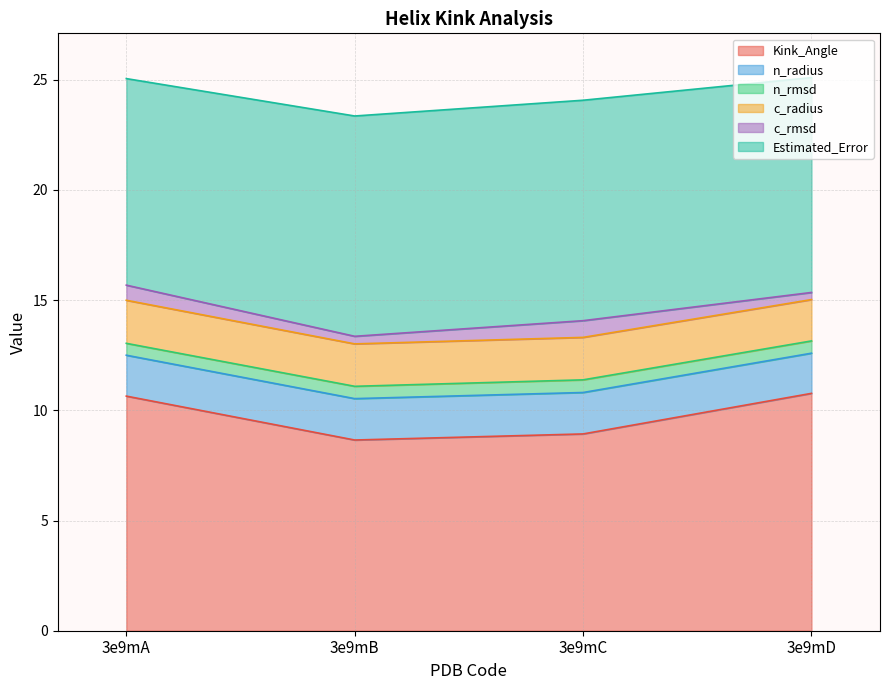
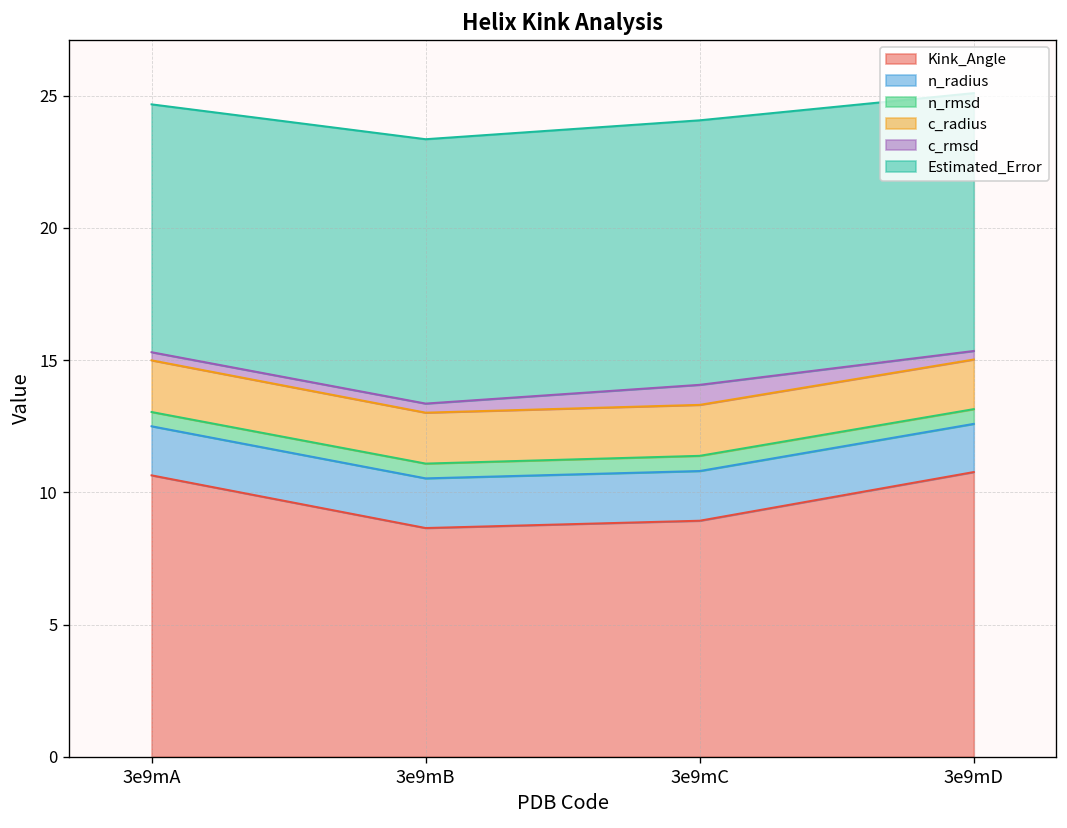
c_rmsd, 3e9mA: 0.7 -> 0.3
